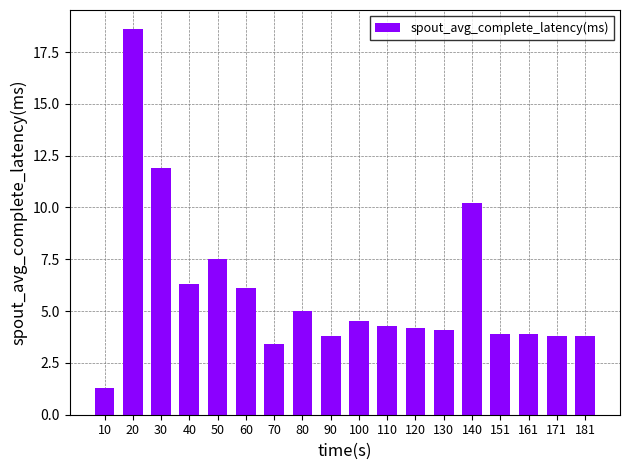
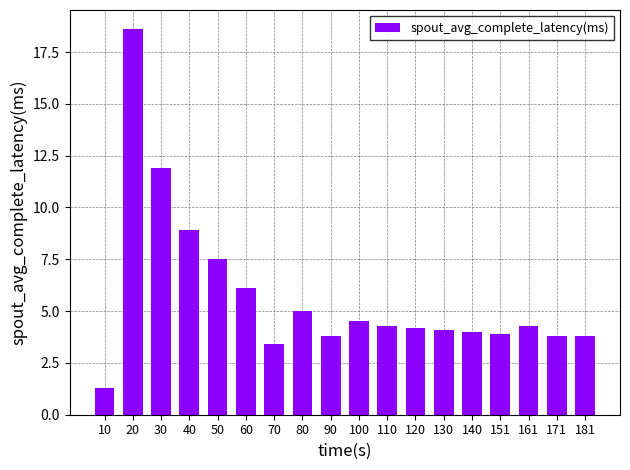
40: 6.3 -> 8.9
140: 10.2 -> 4.0
161: 3.9 -> 4.3
